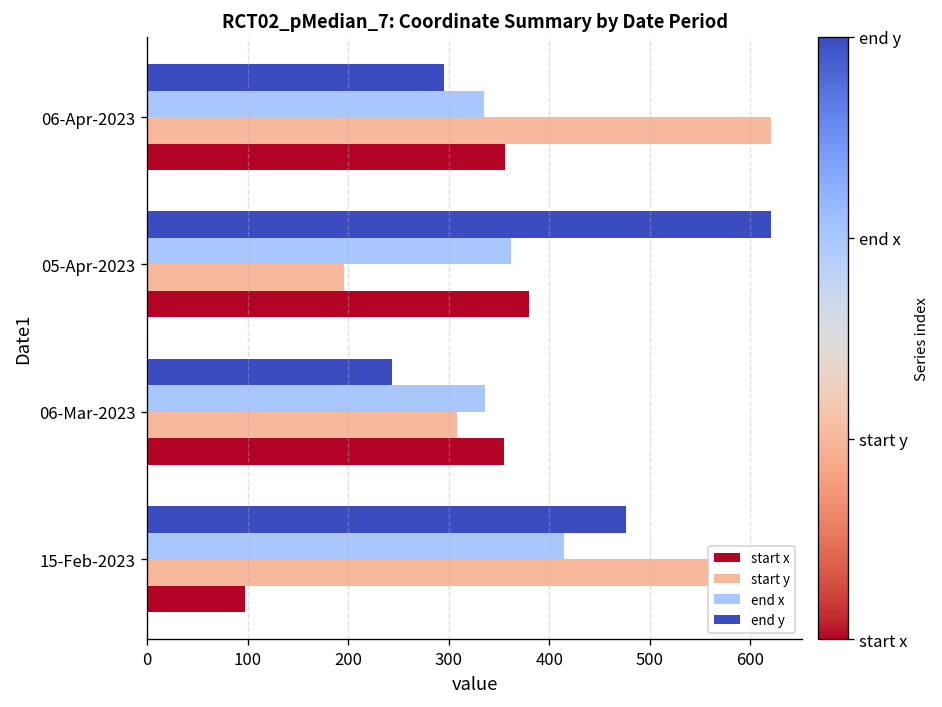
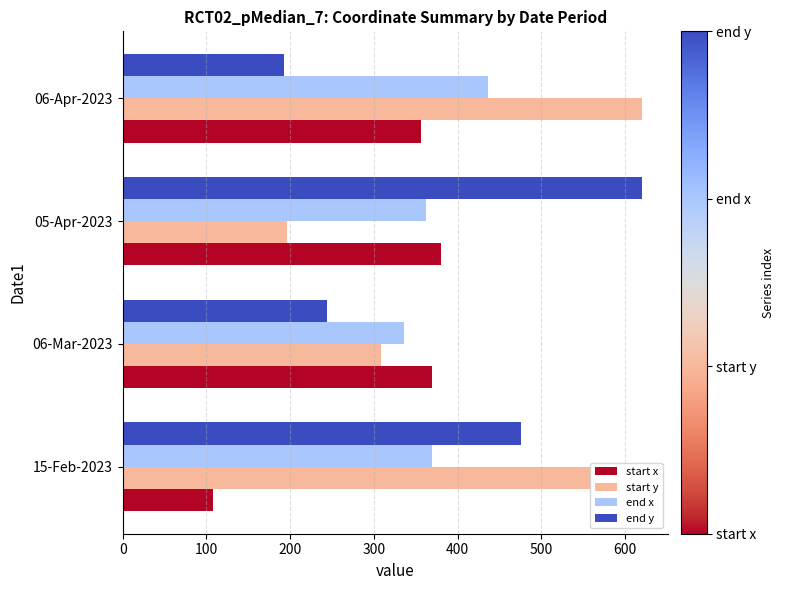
end y, 06-Apr-2023: 300 -> 190
end x, 06-Apr-2023: 340 -> 440
start x, 06-Mar-2023: 350 -> 370
end x, 15-Feb-2023: 410 -> 370
start x, 15-Feb-2023: 100 -> 110
